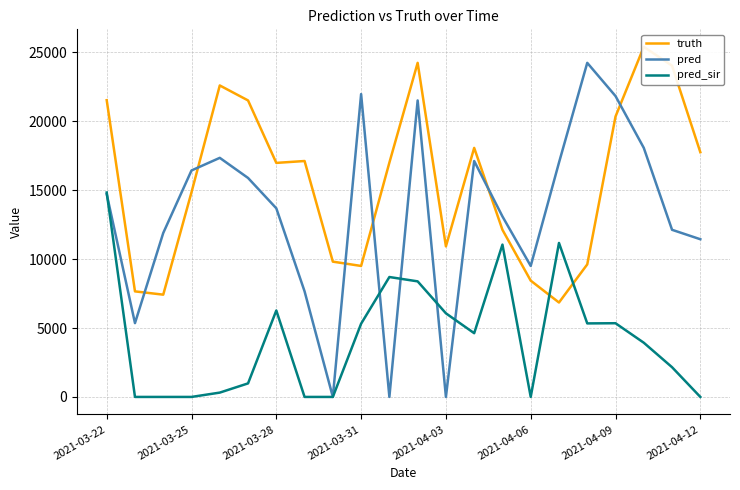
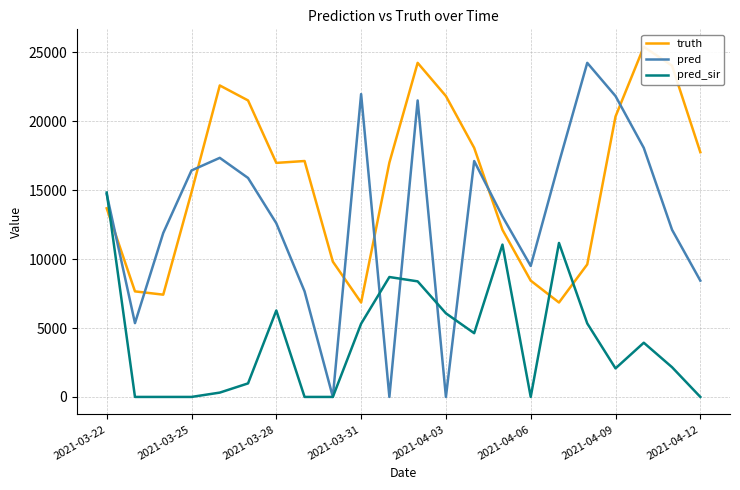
truth, 2021-03-22: 21500 -> 13700
pred, 2021-03-28: 13700 -> 12600
truth, 2021-03-31: 9500 -> 6900
truth, 2021-04-03: 10900 -> 21800
pred_sir, 2021-04-09: 5300 -> 2100
pred, 2021-04-12: 11400 -> 8400
